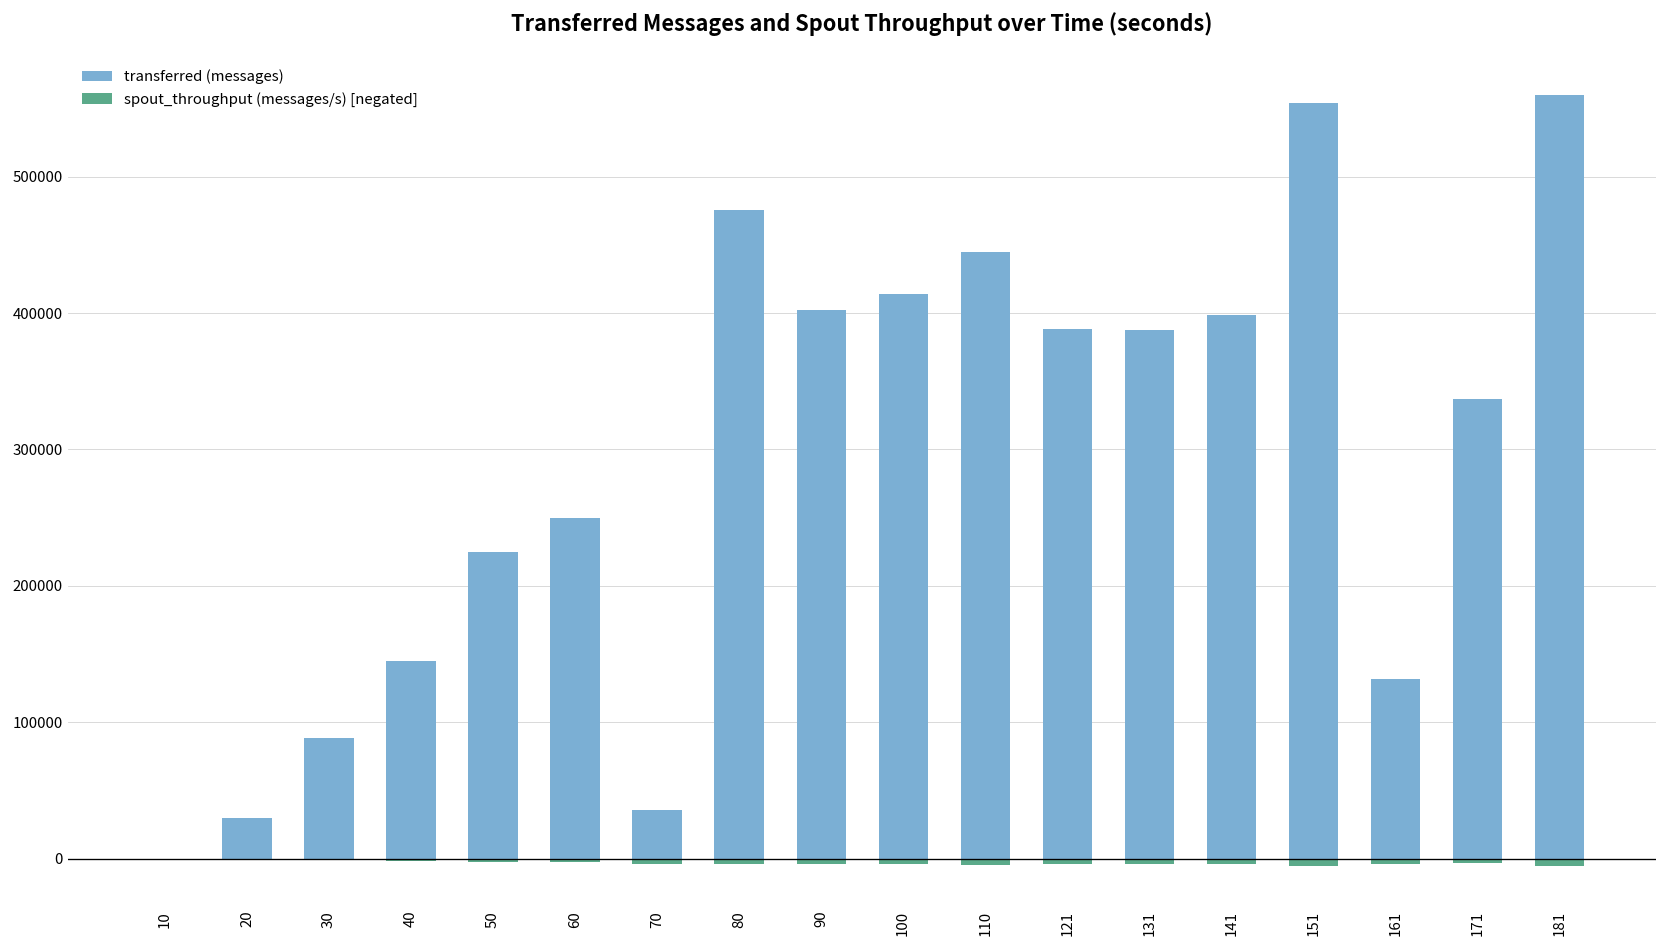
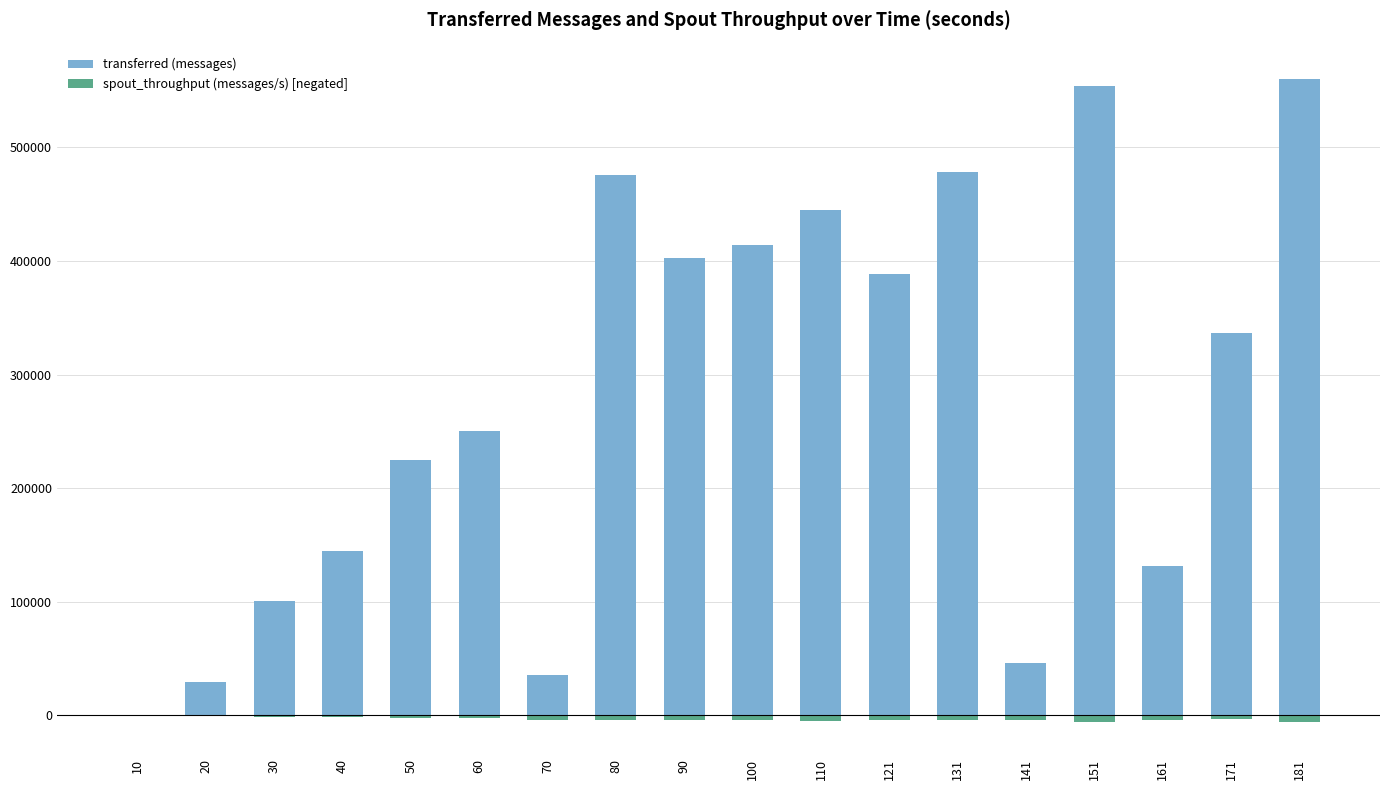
transferred (messages), 30: 89000 -> 101000
transferred (messages), 131: 388000 -> 478000
transferred (messages), 141: 399000 -> 46000
